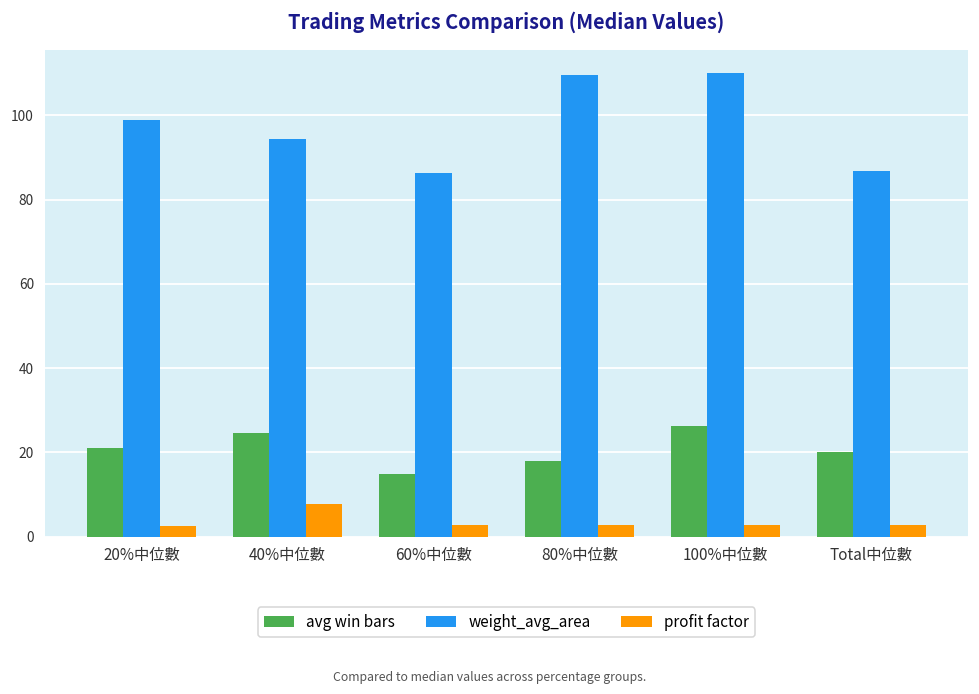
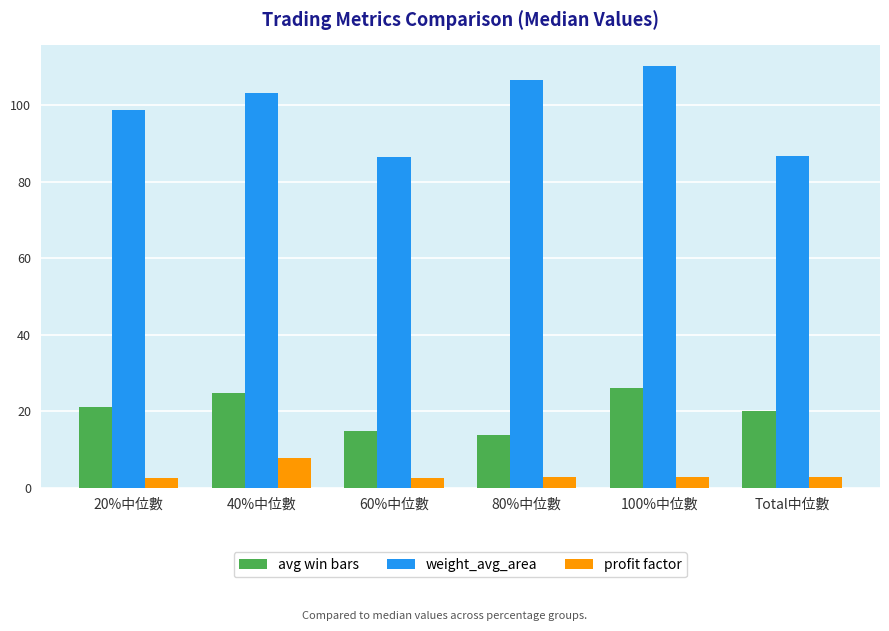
weight_avg_area, 40%中位數: 95 -> 103
avg win bars, 80%中位數: 18 -> 14
weight_avg_area, 80%中位數: 110 -> 106
